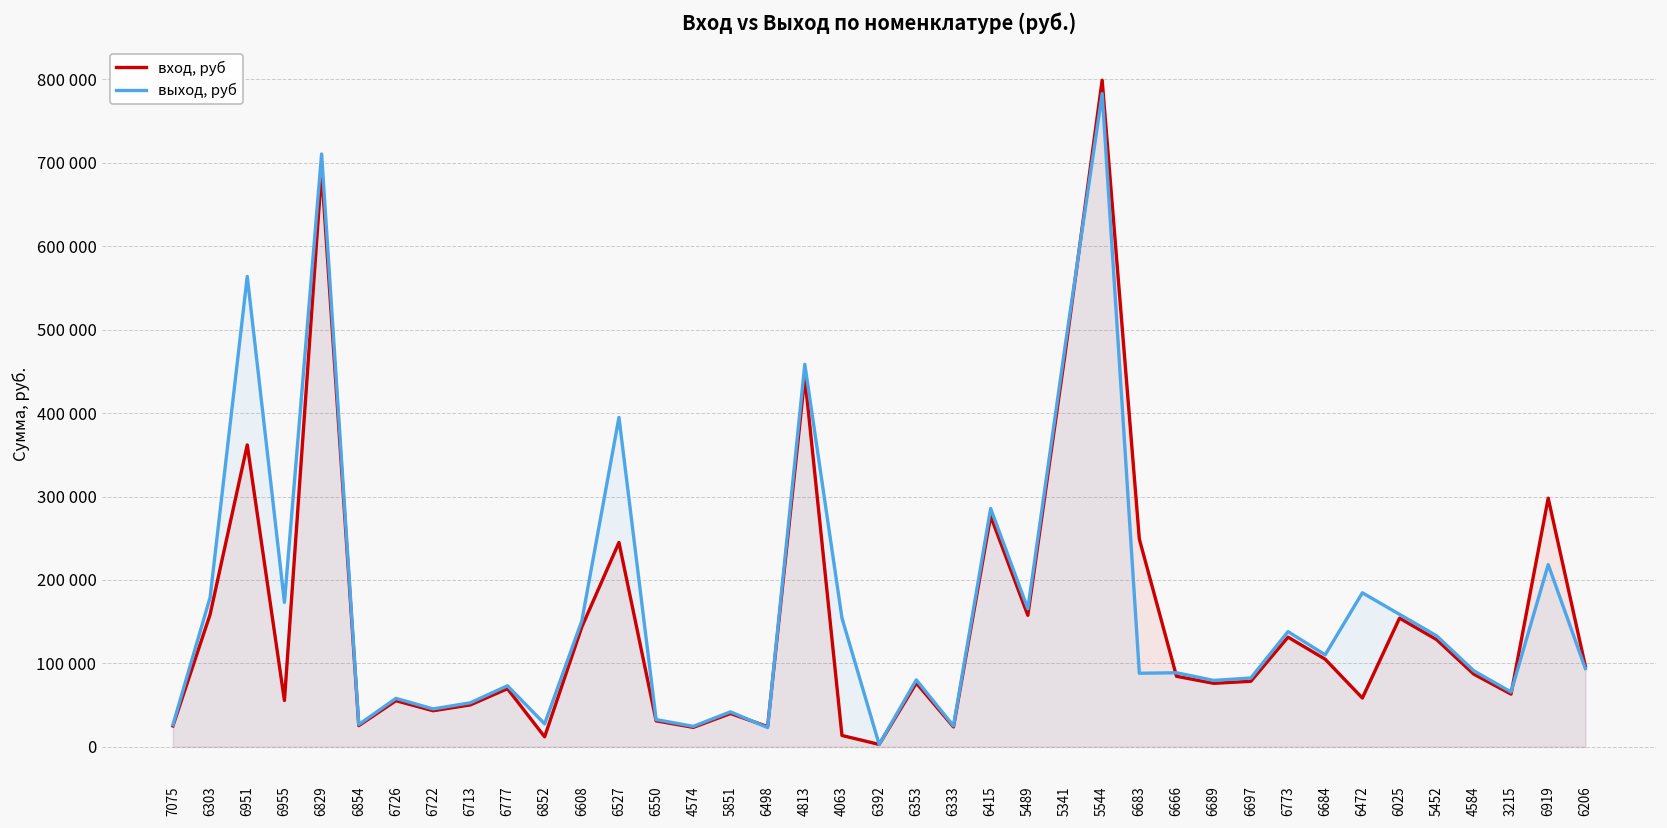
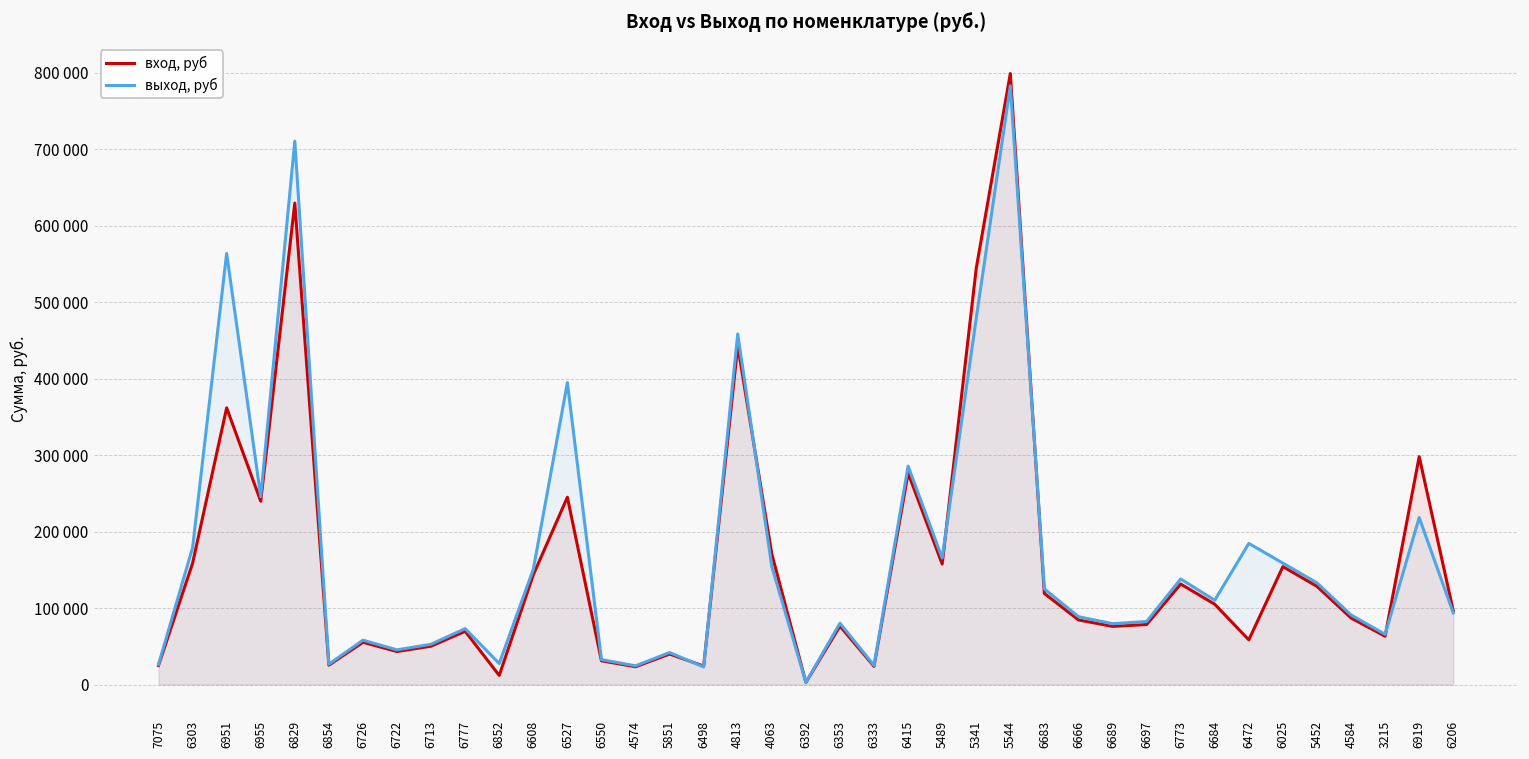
вход, руб, 6955: 60000 -> 240000
выход, руб, 6955: 170000 -> 250000
вход, руб, 6829: 690000 -> 630000
вход, руб, 4063: 10000 -> 170000
вход, руб, 5341: 470000 -> 540000
вход, руб, 6683: 250000 -> 120000
выход, руб, 6683: 90000 -> 130000
